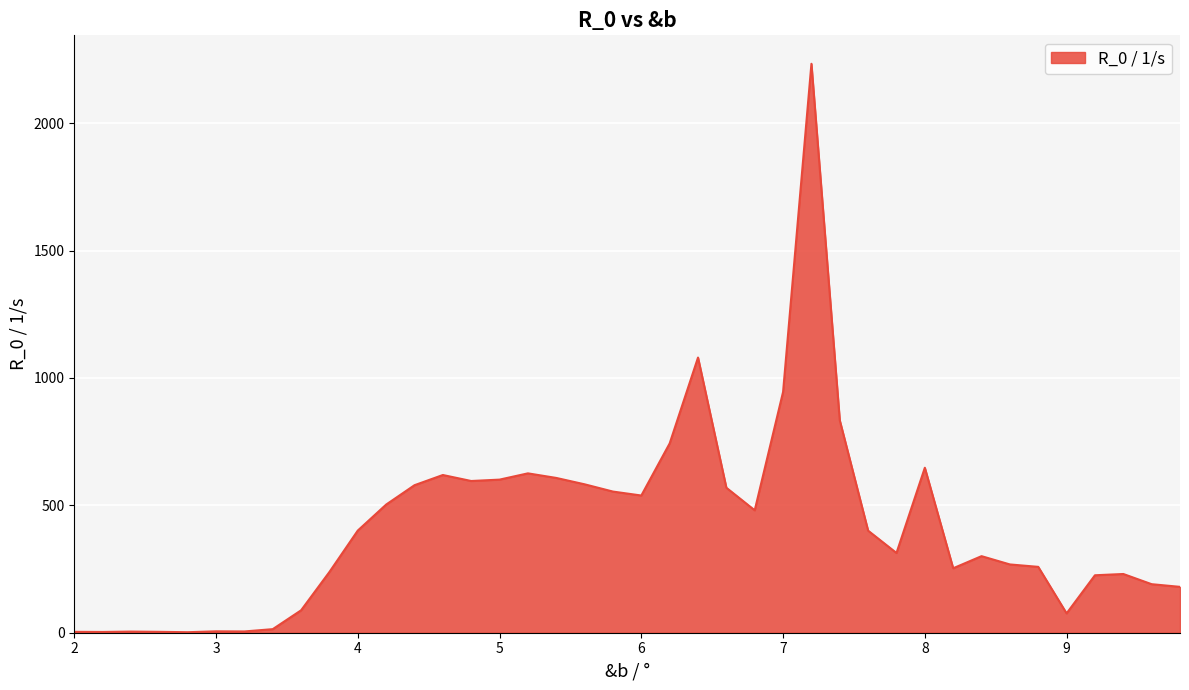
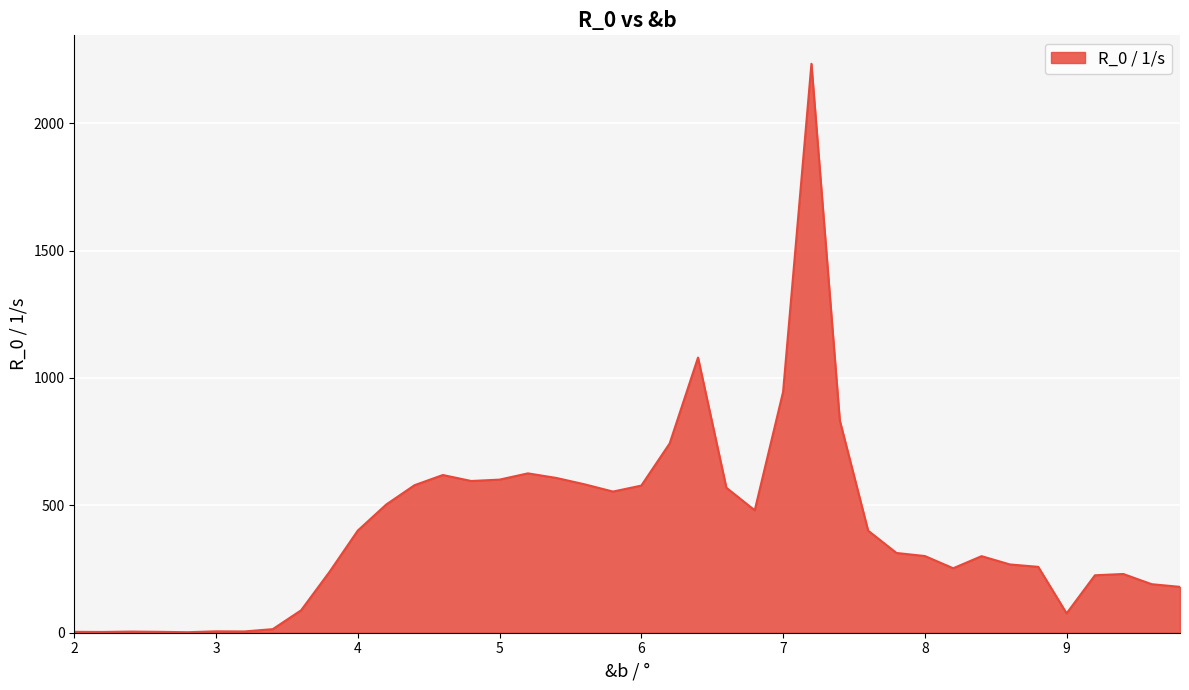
6: 540 -> 580
8: 650 -> 300
